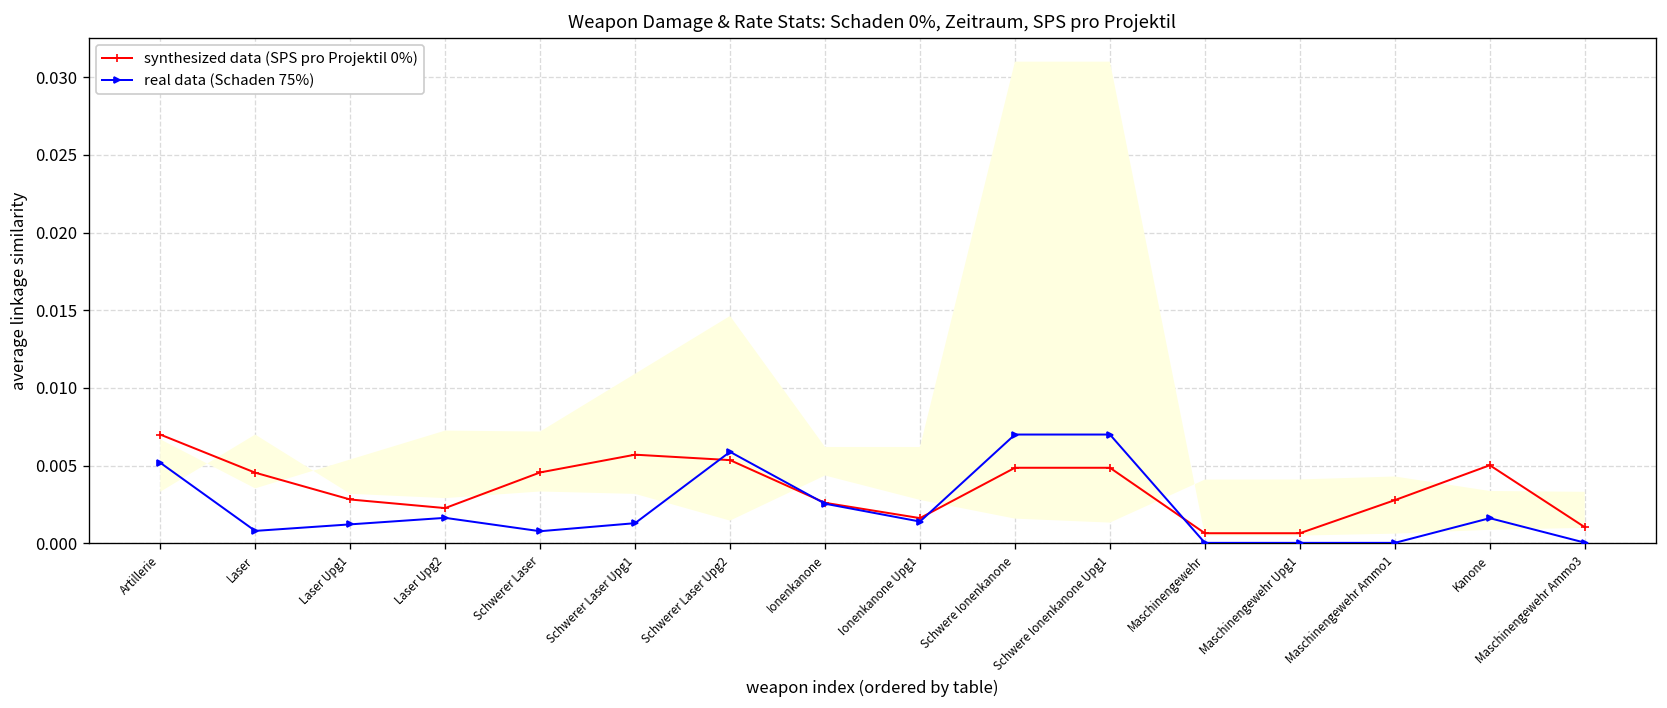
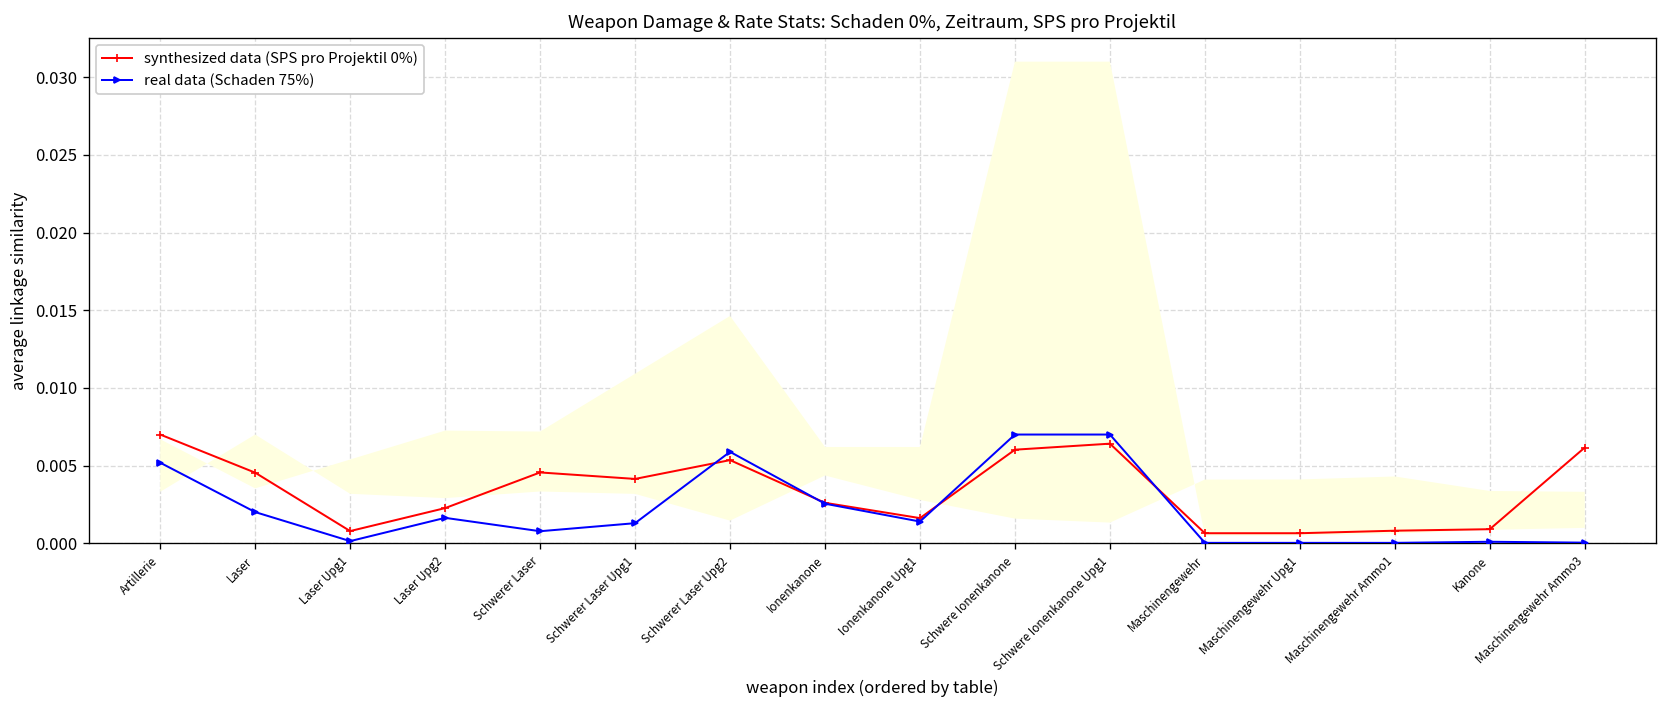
real data (Schaden 75%), Laser: 0.0008 -> 0.0020
synthesized data (SPS pro Projektil 0%), Laser Upg1: 0.0028 -> 0.0008
real data (Schaden 75%), Laser Upg1: 0.0012 -> 0.0001
synthesized data (SPS pro Projektil 0%), Schwerer Laser Upg1: 0.0057 -> 0.0041
synthesized data (SPS pro Projektil 0%), Schwere Ionenkanone: 0.0049 -> 0.0060
synthesized data (SPS pro Projektil 0%), Schwere Ionenkanone Upg1: 0.0049 -> 0.0064
synthesized data (SPS pro Projektil 0%), Maschinengewehr Ammo1: 0.0028 -> 0.0008
synthesized data (SPS pro Projektil 0%), Kanone: 0.0050 -> 0.0009
real data (Schaden 75%), Kanone: 0.0016 -> 0.0001
synthesized data (SPS pro Projektil 0%), Maschinengewehr Ammo3: 0.0010 -> 0.0062
